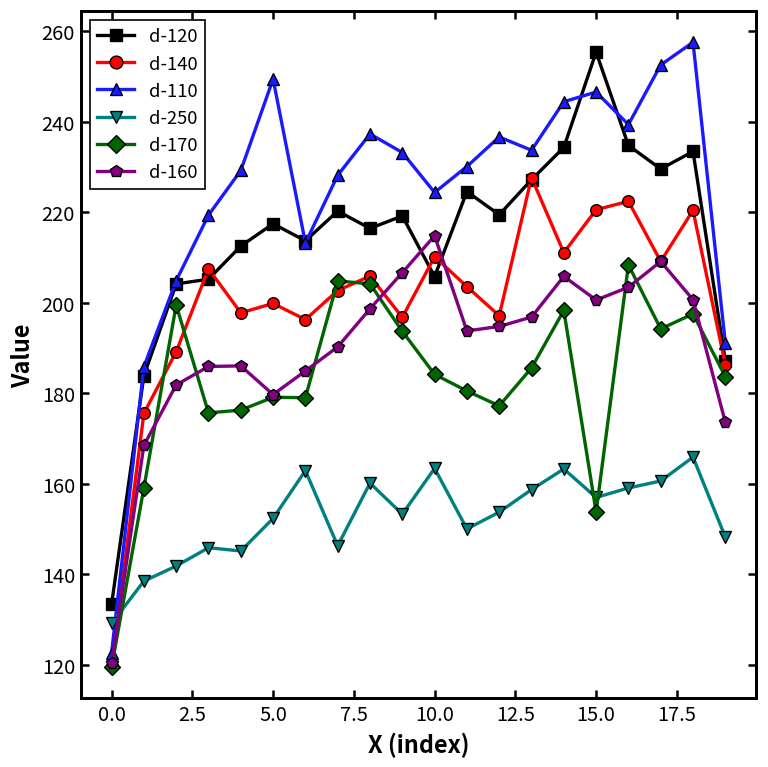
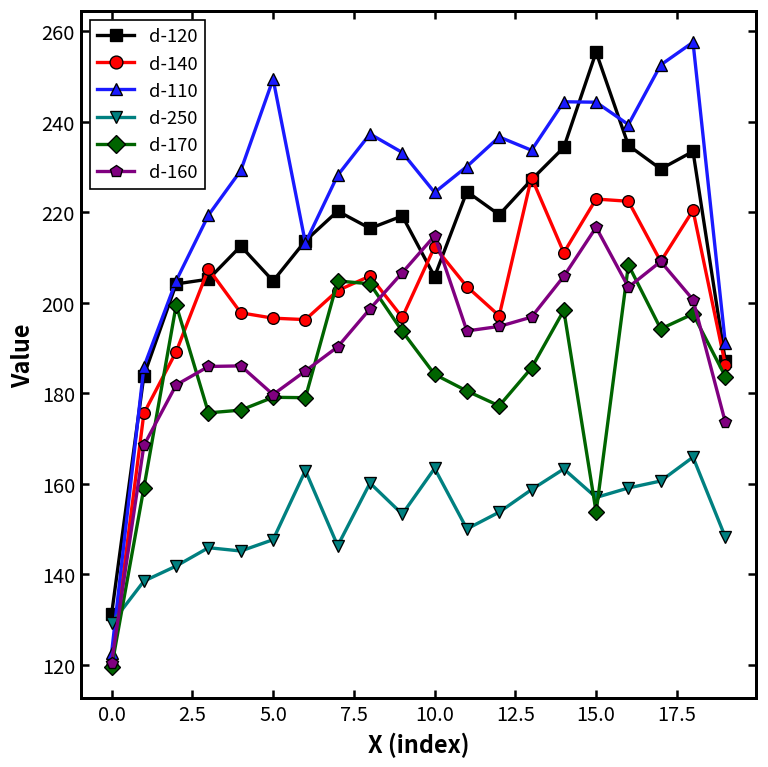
d-120, 0.0: 133 -> 131
d-120, 5.0: 217 -> 205
d-140, 5.0: 200 -> 197
d-250, 5.0: 152 -> 148
d-140, 10.0: 210 -> 212
d-140, 15.0: 221 -> 223
d-110, 15.0: 247 -> 244
d-160, 15.0: 201 -> 217
